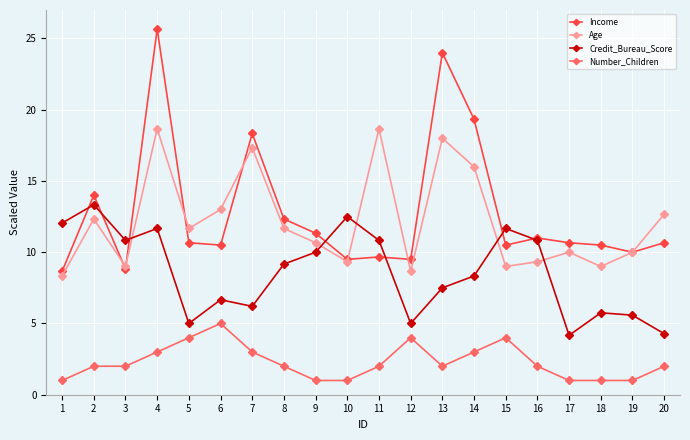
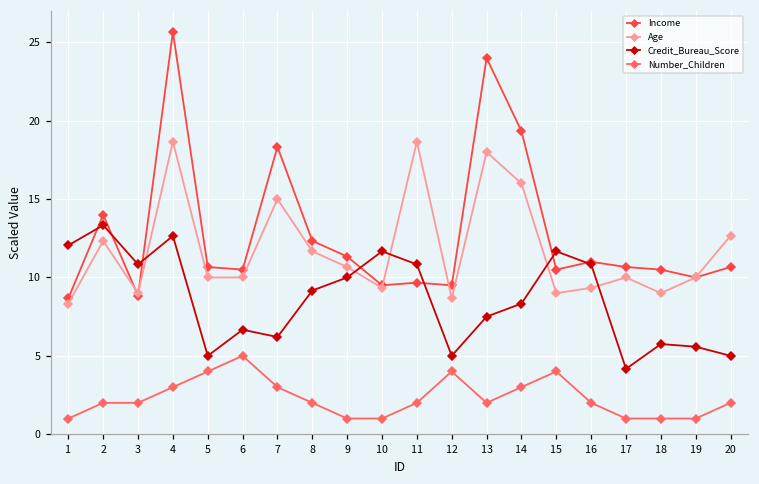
Credit_Bureau_Score, 4: 11.7 -> 12.7
Age, 5: 11.7 -> 10.0
Age, 6: 13.0 -> 10.0
Age, 7: 17.3 -> 15.0
Credit_Bureau_Score, 10: 12.5 -> 11.7
Credit_Bureau_Score, 20: 4.3 -> 5.0
